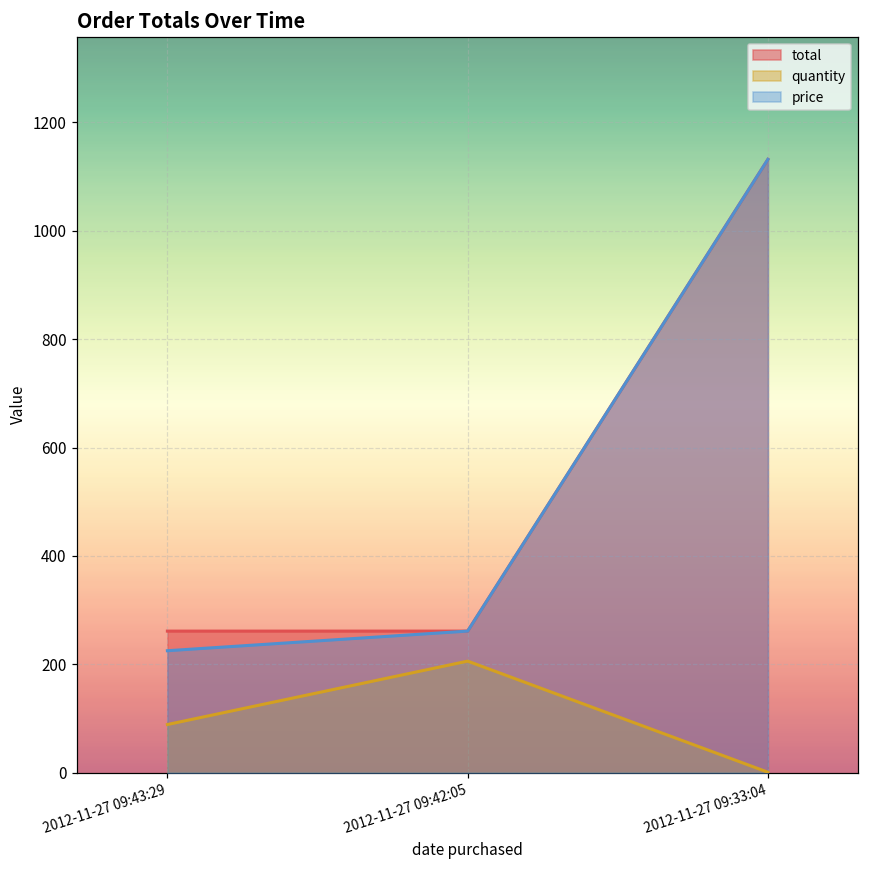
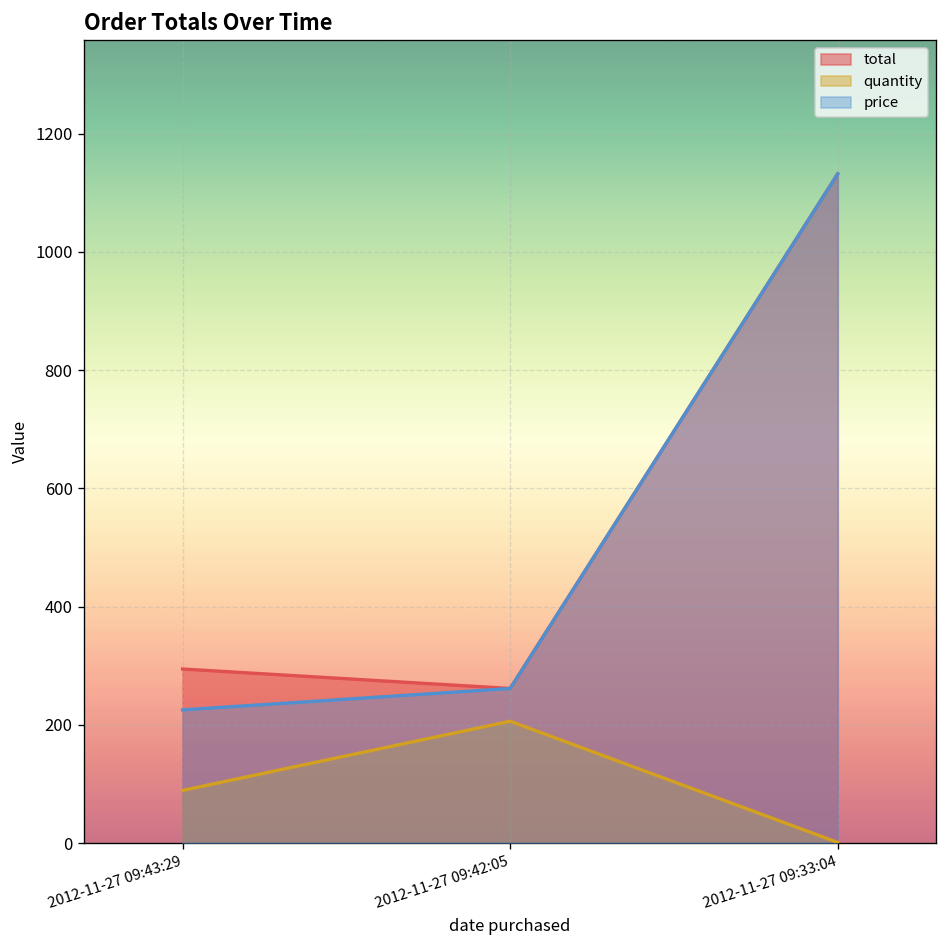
total, 2012-11-27 09:43:29: 260 -> 290
